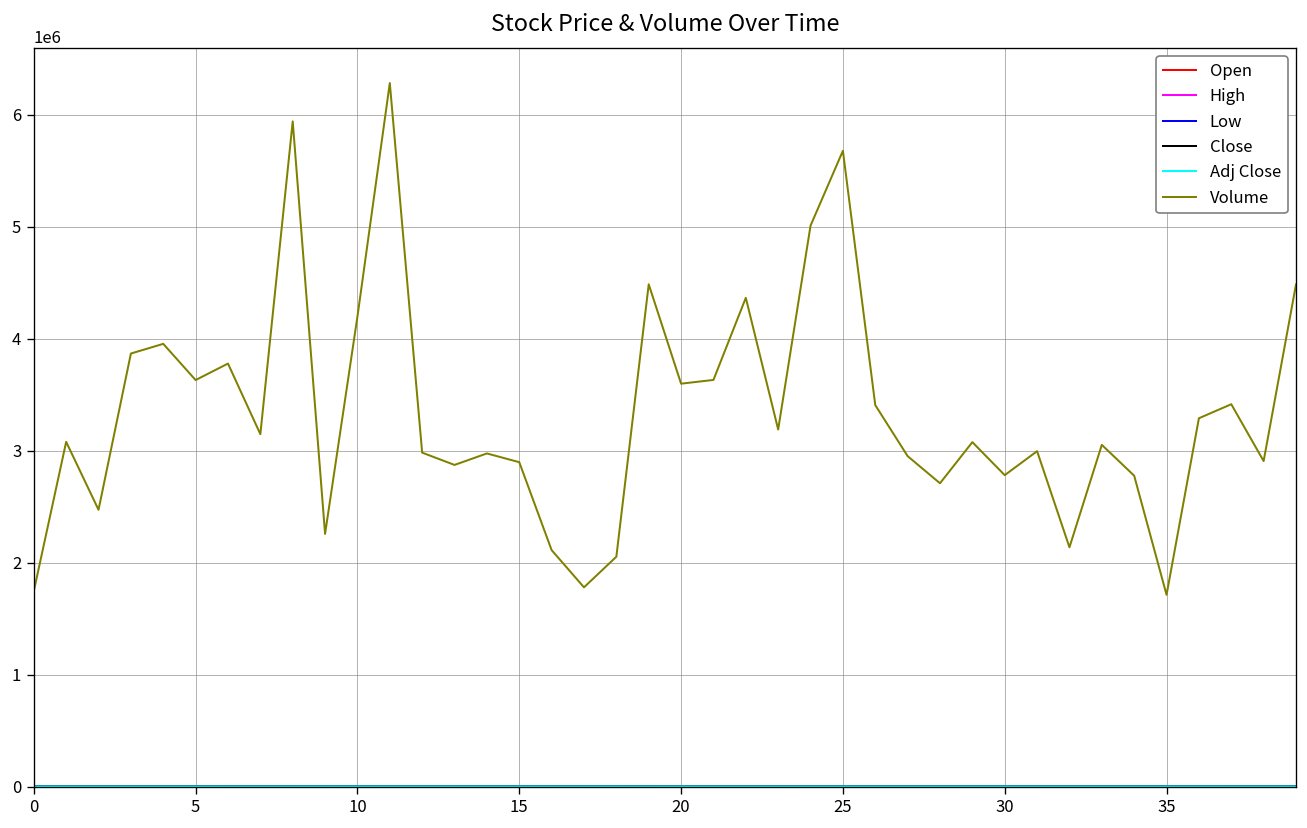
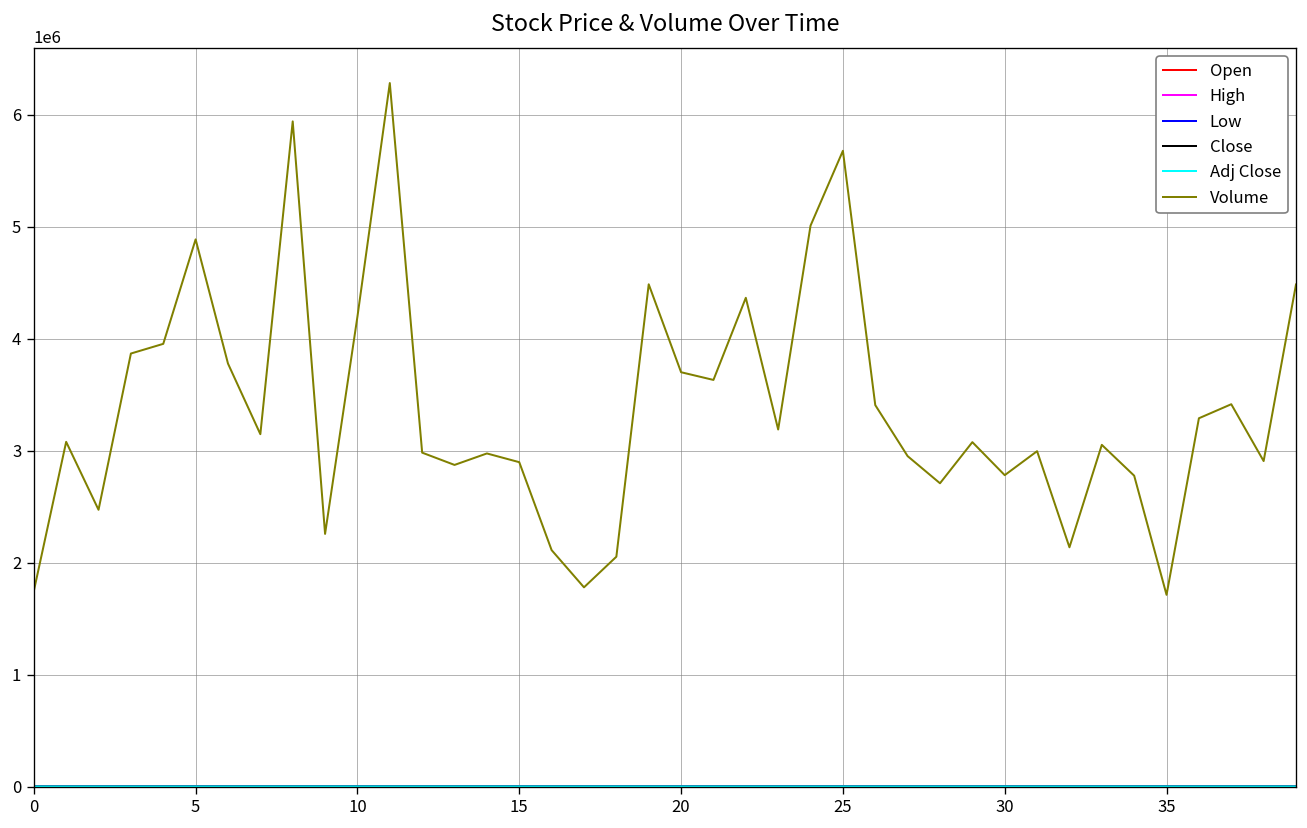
Volume, 5: 3600000 -> 4900000
Volume, 20: 3600000 -> 3700000
